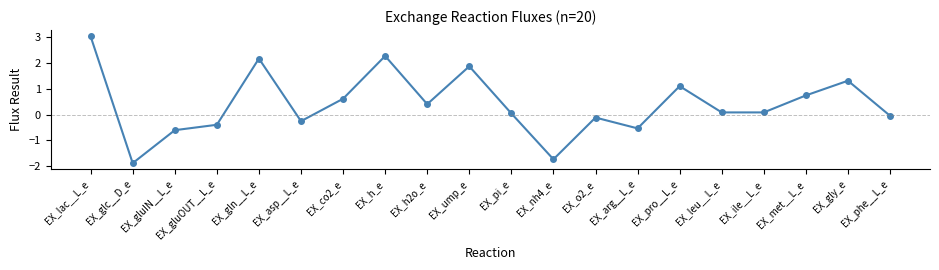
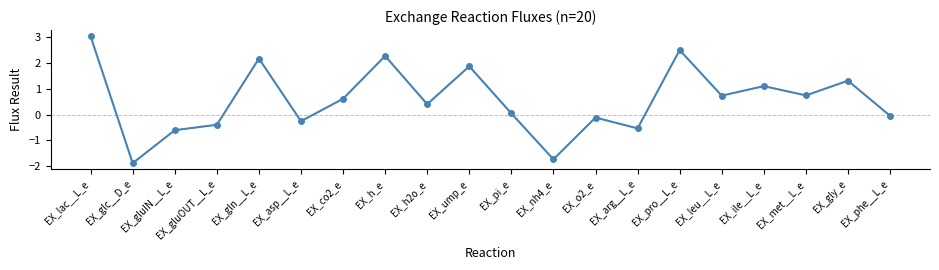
EX_pro__L_e: 1.1 -> 2.5
EX_leu__L_e: 0.1 -> 0.7
EX_ile__L_e: 0.1 -> 1.1
